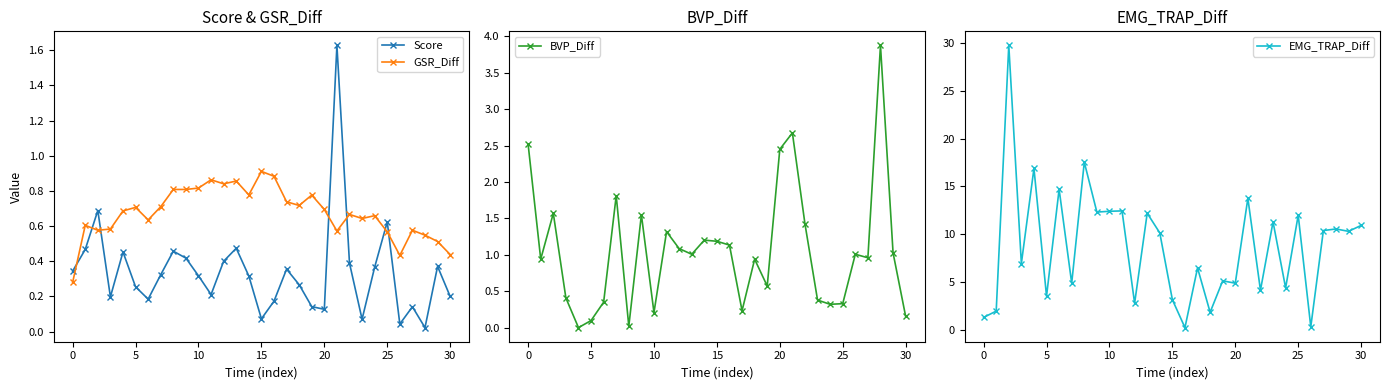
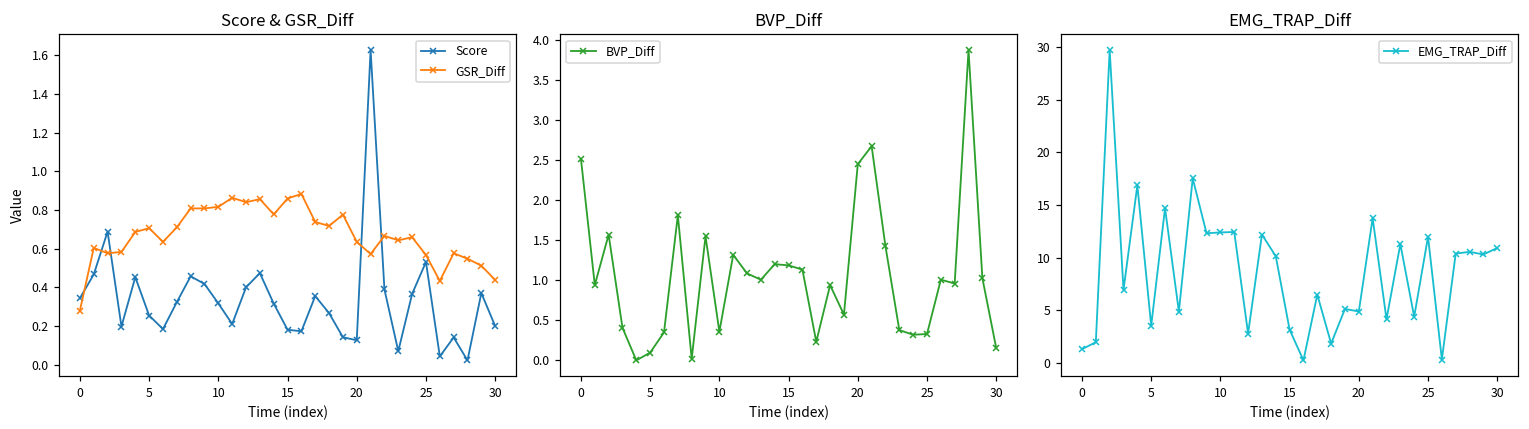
Score & GSR_Diff, Score, 15: 0.07 -> 0.18
Score & GSR_Diff, GSR_Diff, 15: 0.91 -> 0.86
Score & GSR_Diff, GSR_Diff, 20: 0.69 -> 0.64
Score & GSR_Diff, Score, 25: 0.62 -> 0.53
BVP_Diff, 10: 0.2 -> 0.4
